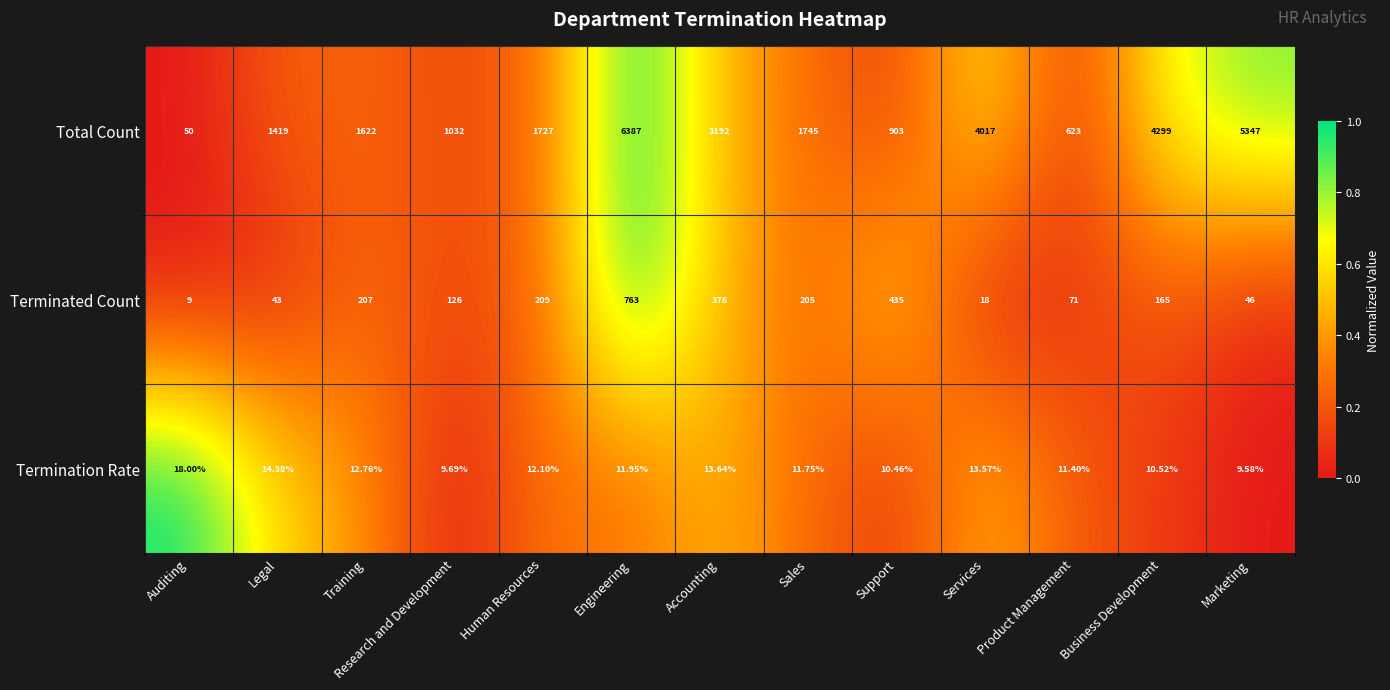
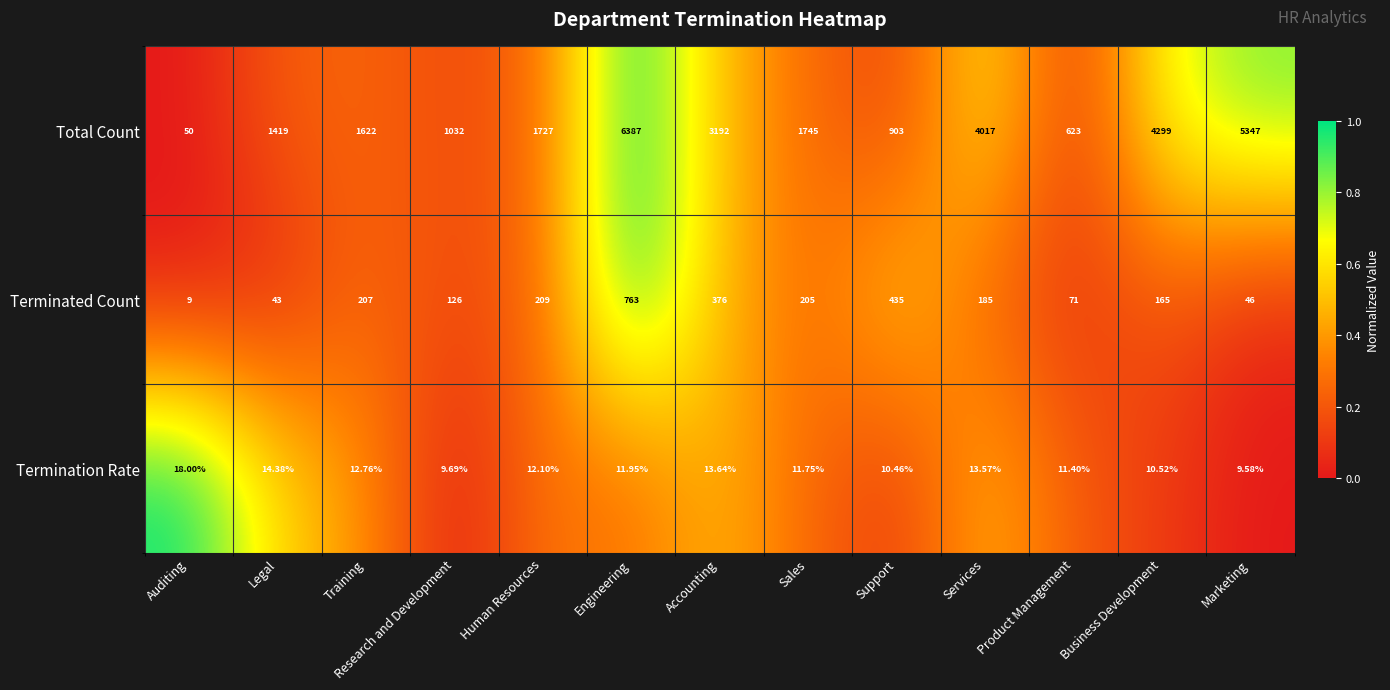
Terminated Count, Services: 18 -> 185
